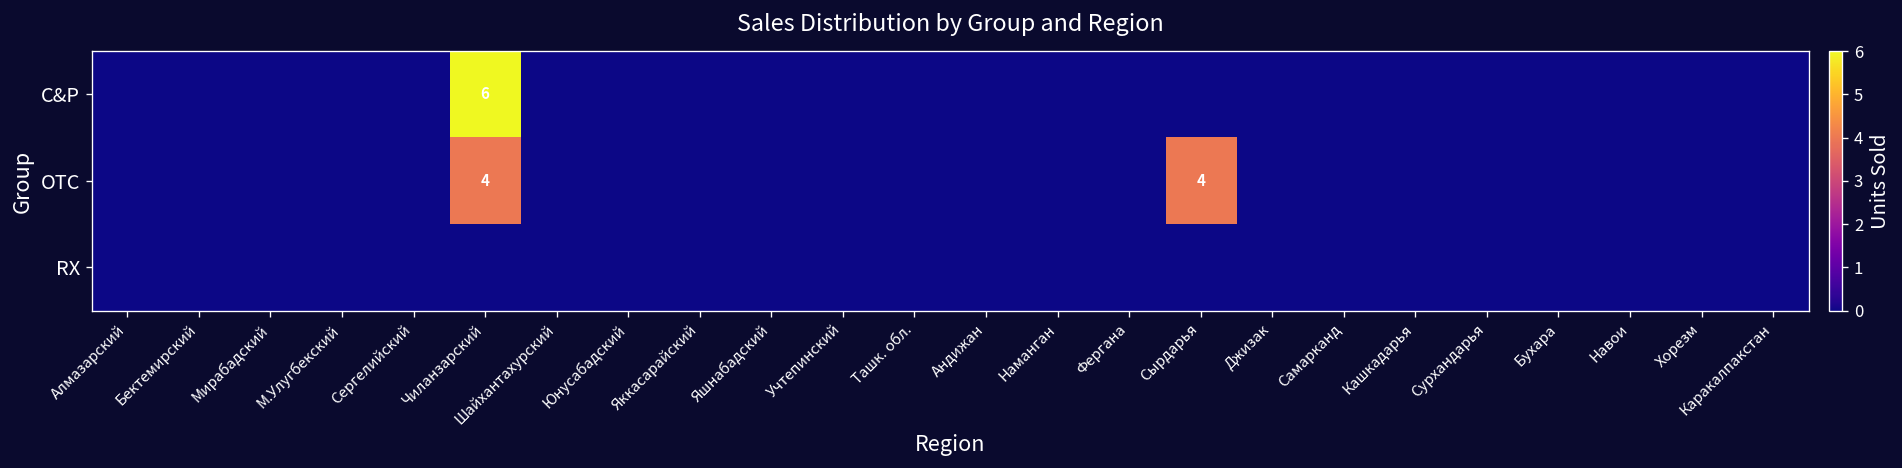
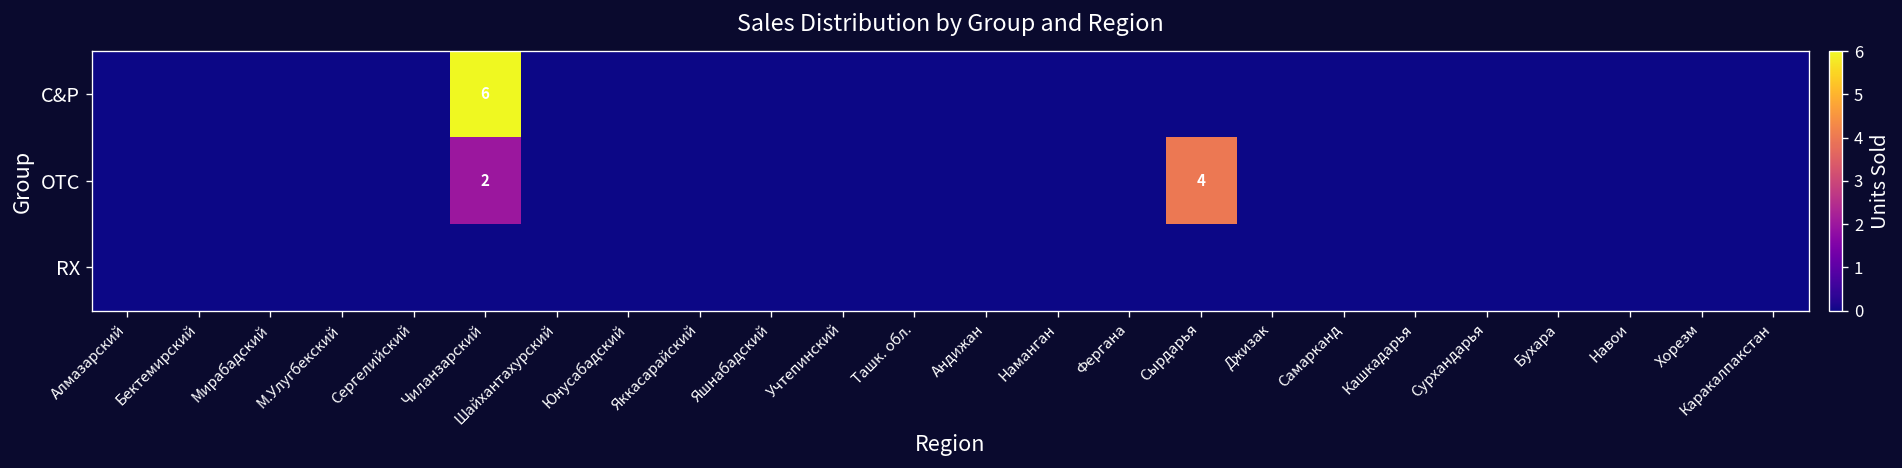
OTC, Чиланзарский: 4 -> 2
